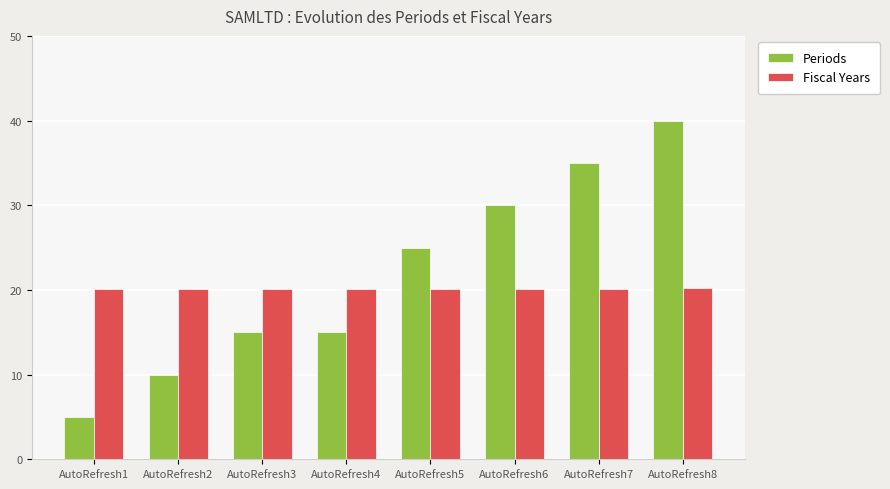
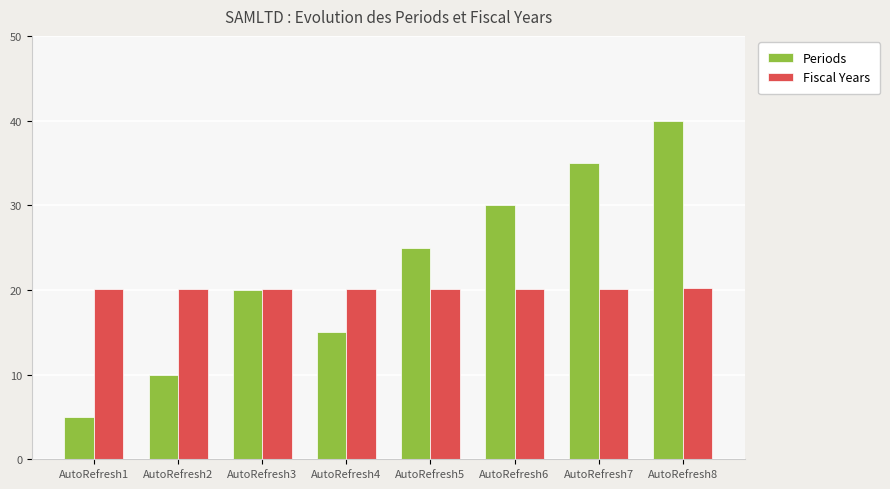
Periods, AutoRefresh3: 15 -> 20
